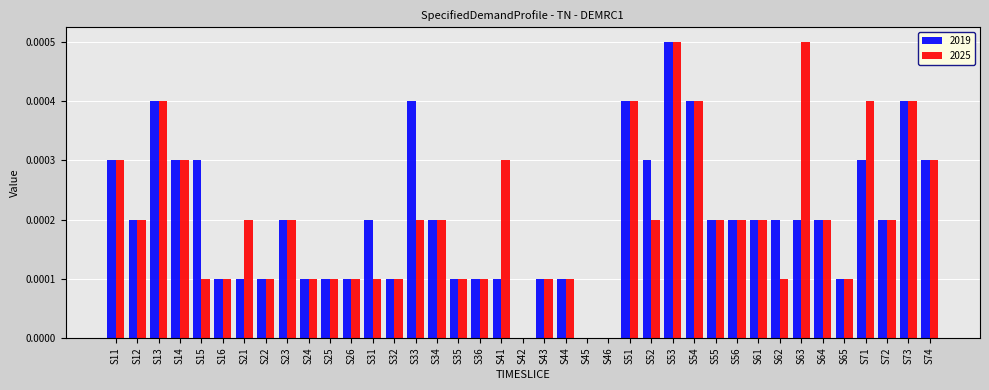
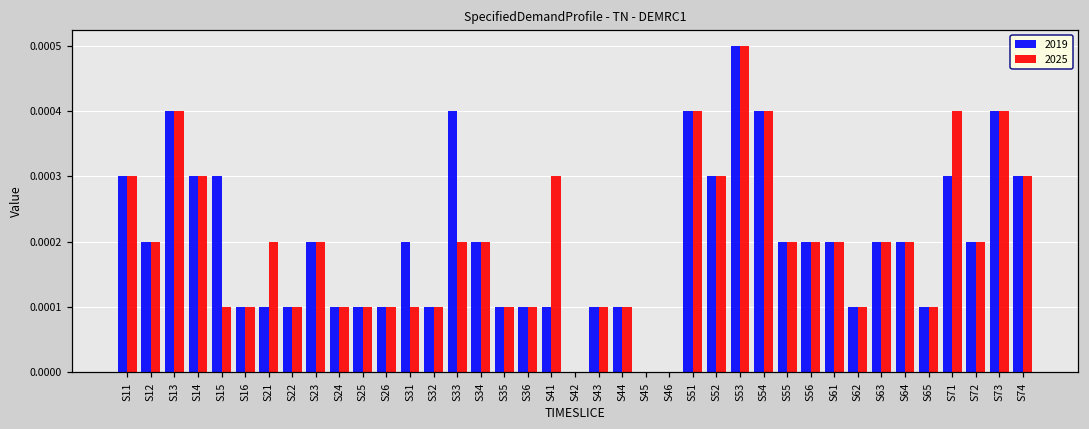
2025, S52: 0.0002 -> 0.0003
2019, S62: 0.0002 -> 0.0001
2025, S63: 0.0005 -> 0.0002
